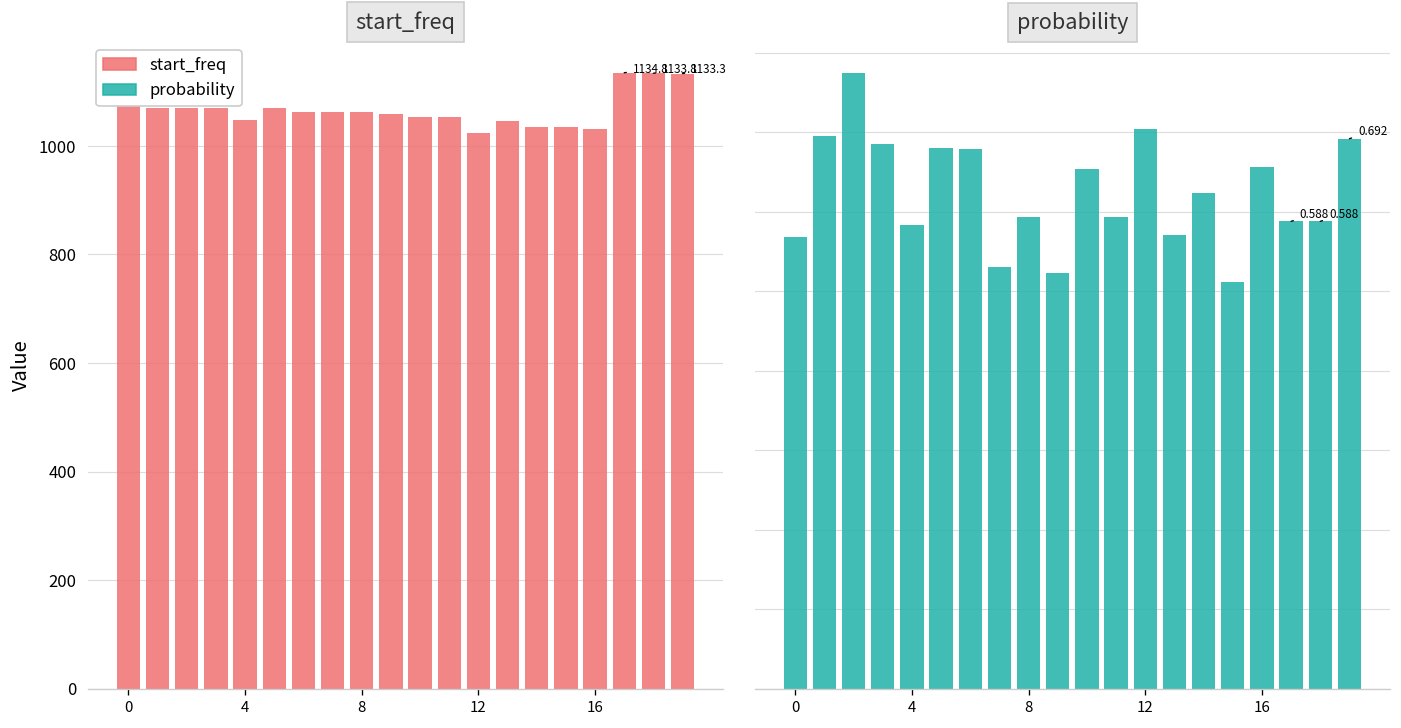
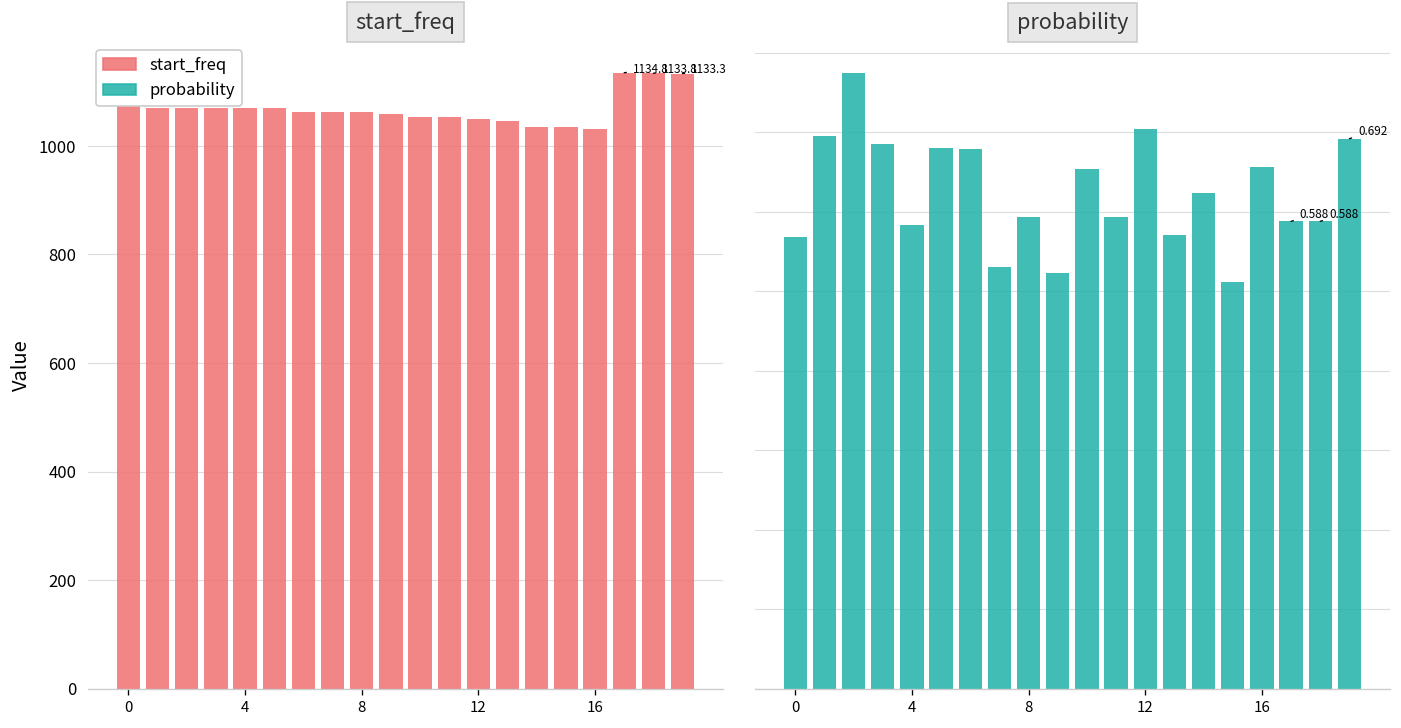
start_freq, 4: 1050 -> 1070
start_freq, 12: 1020 -> 1050
